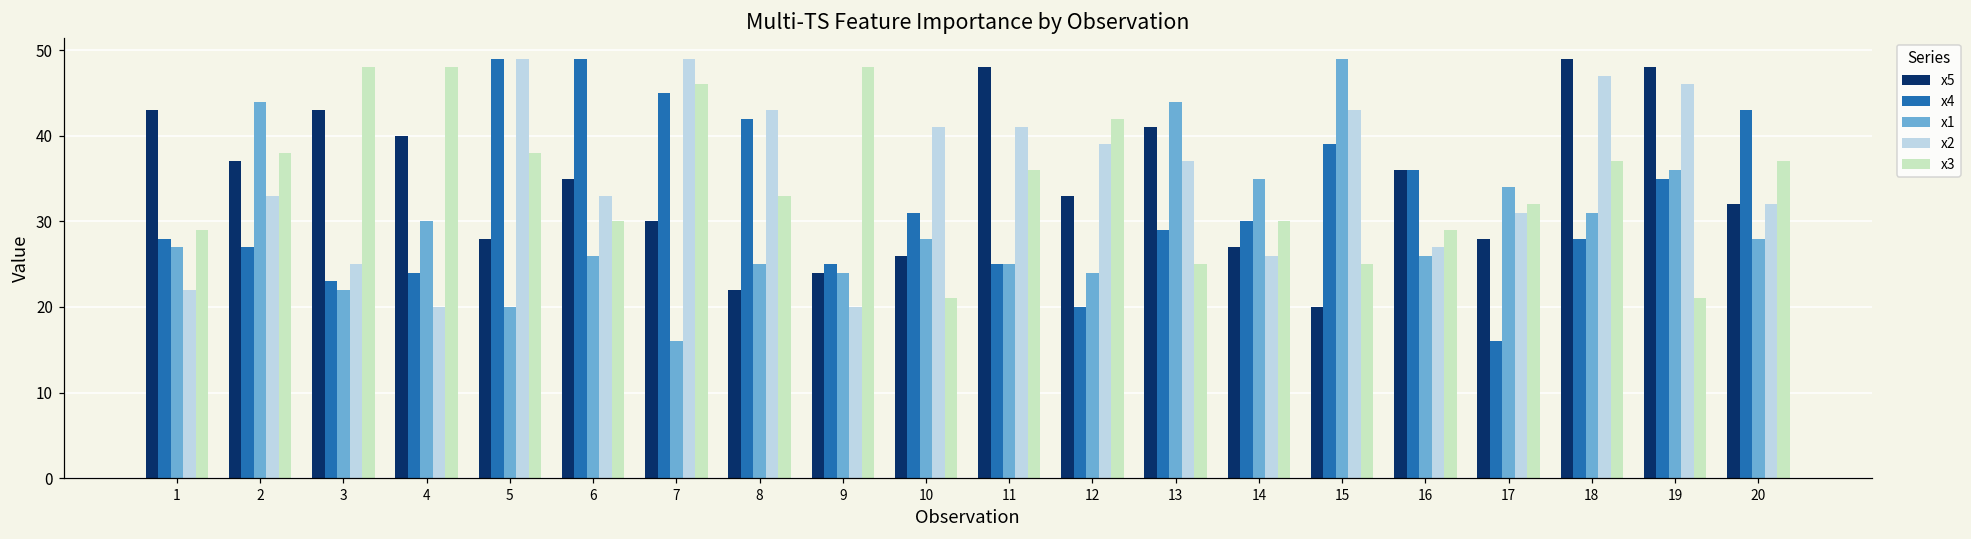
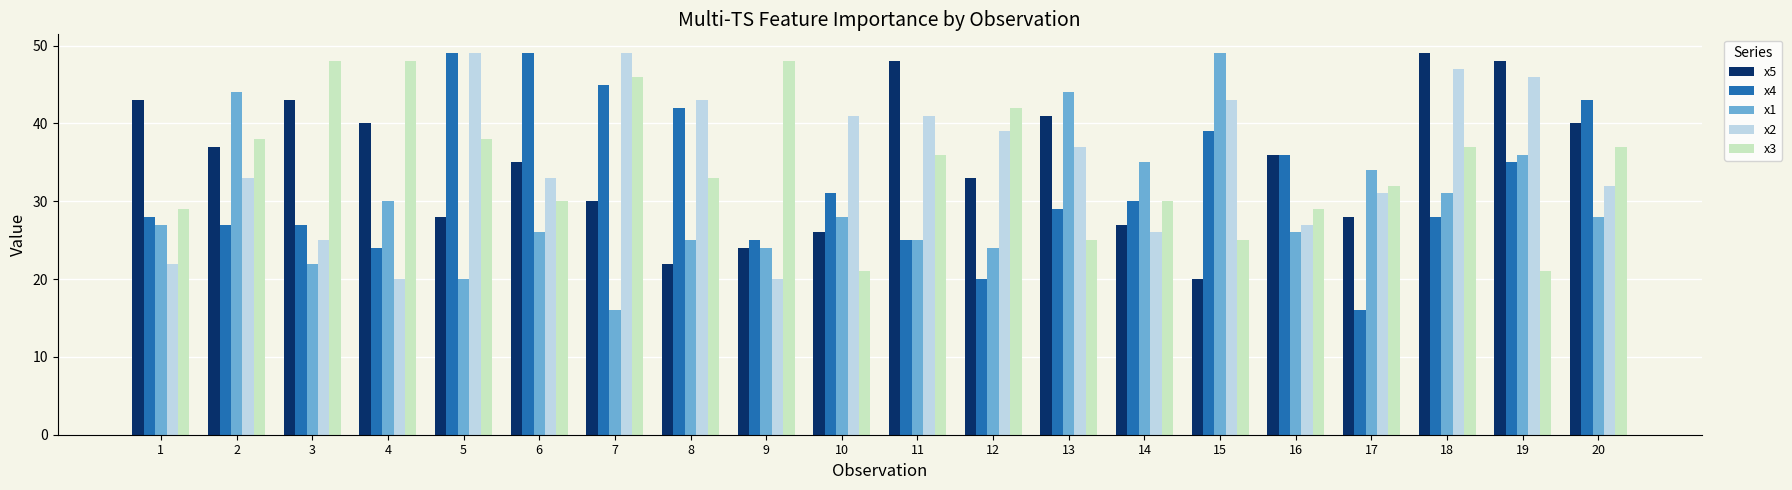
x4, 3: 23 -> 27
x5, 20: 32 -> 40
